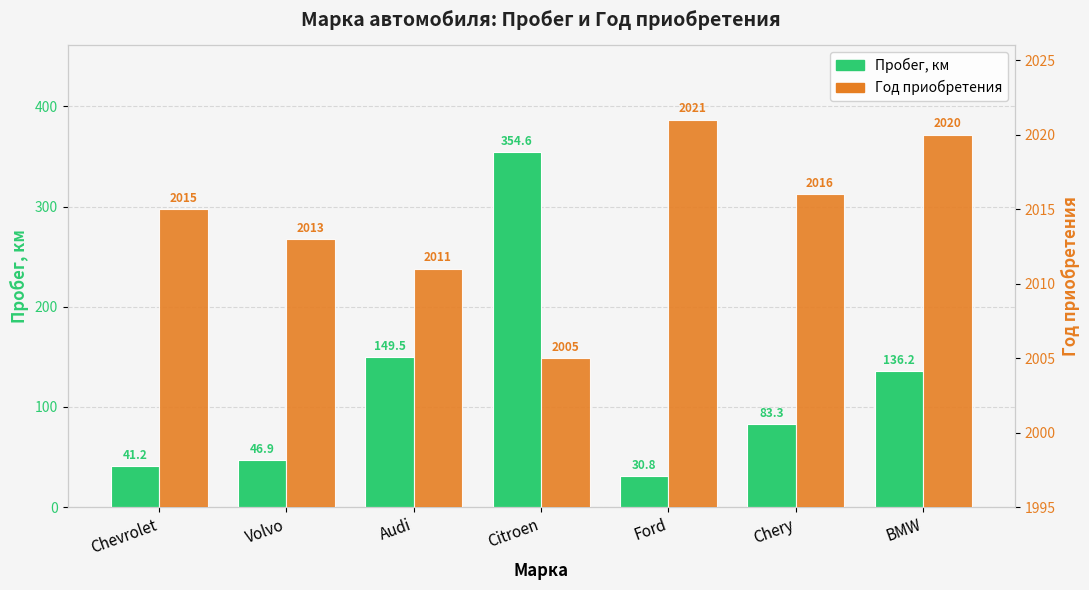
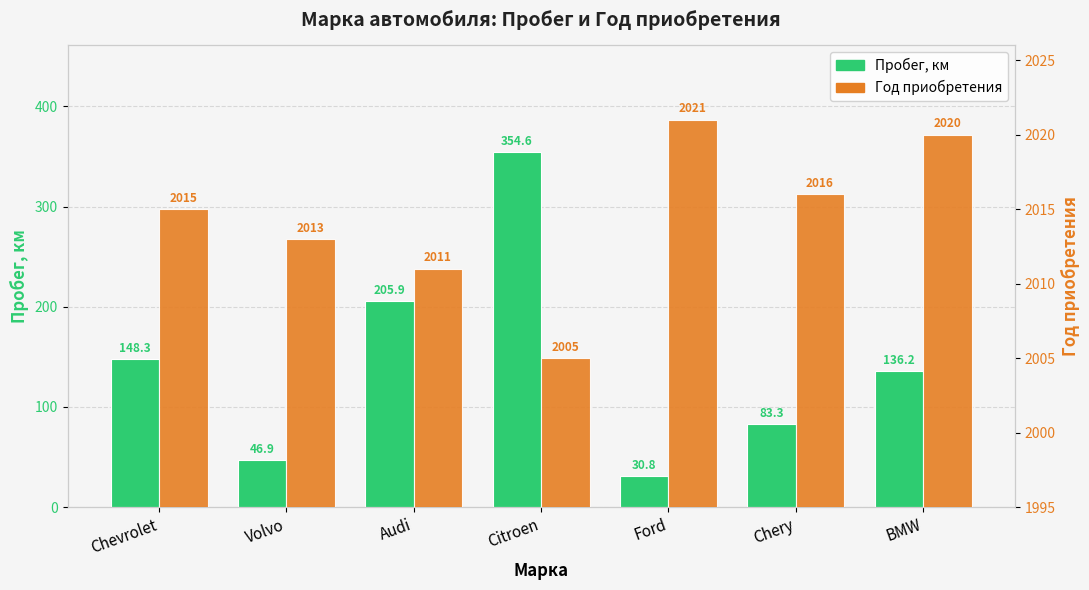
Пробег, км, Chevrolet: 41.2 -> 148.3
Пробег, км, Audi: 149.5 -> 205.9
